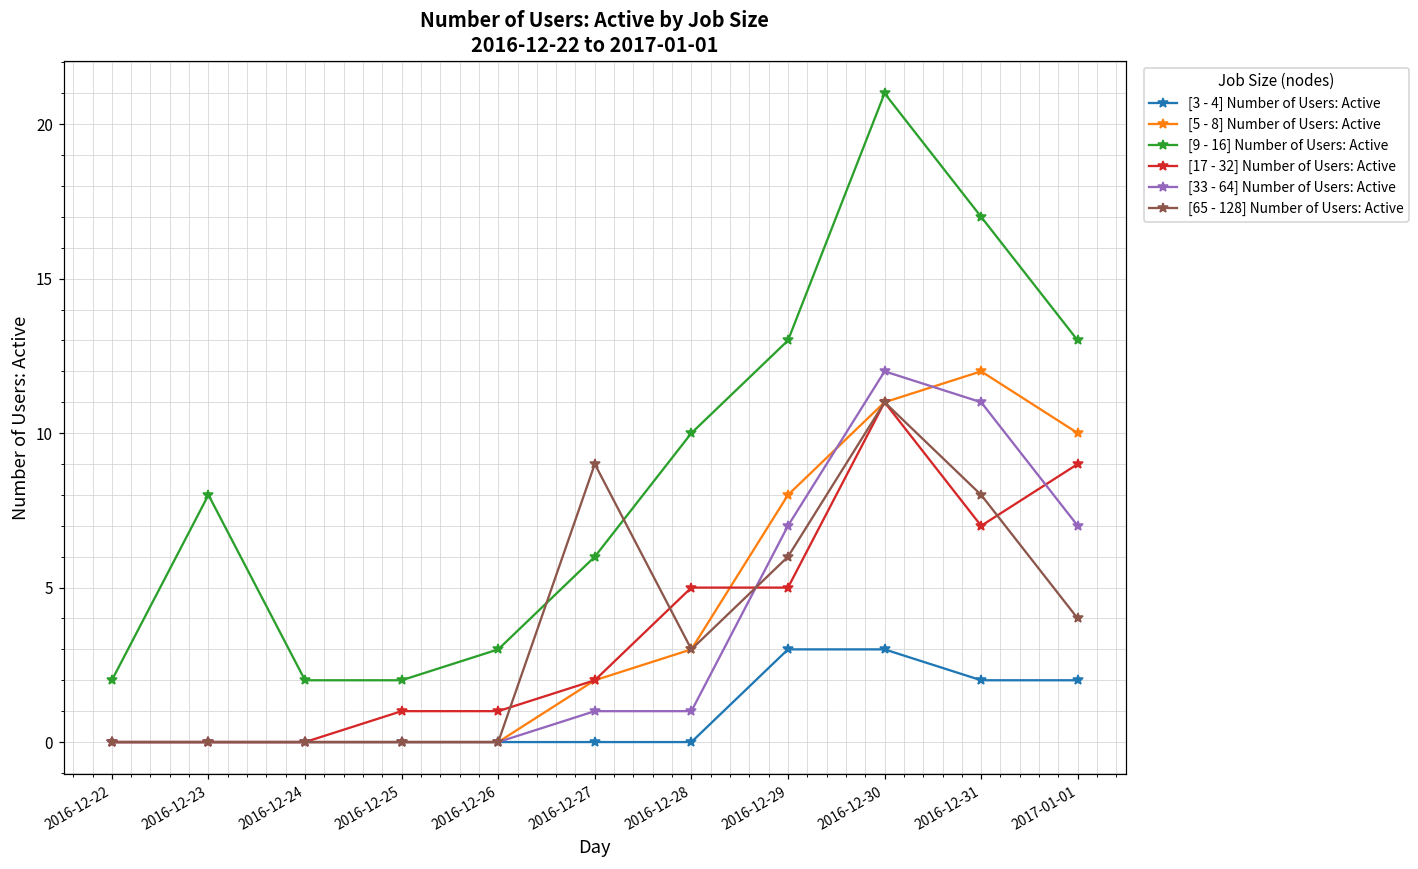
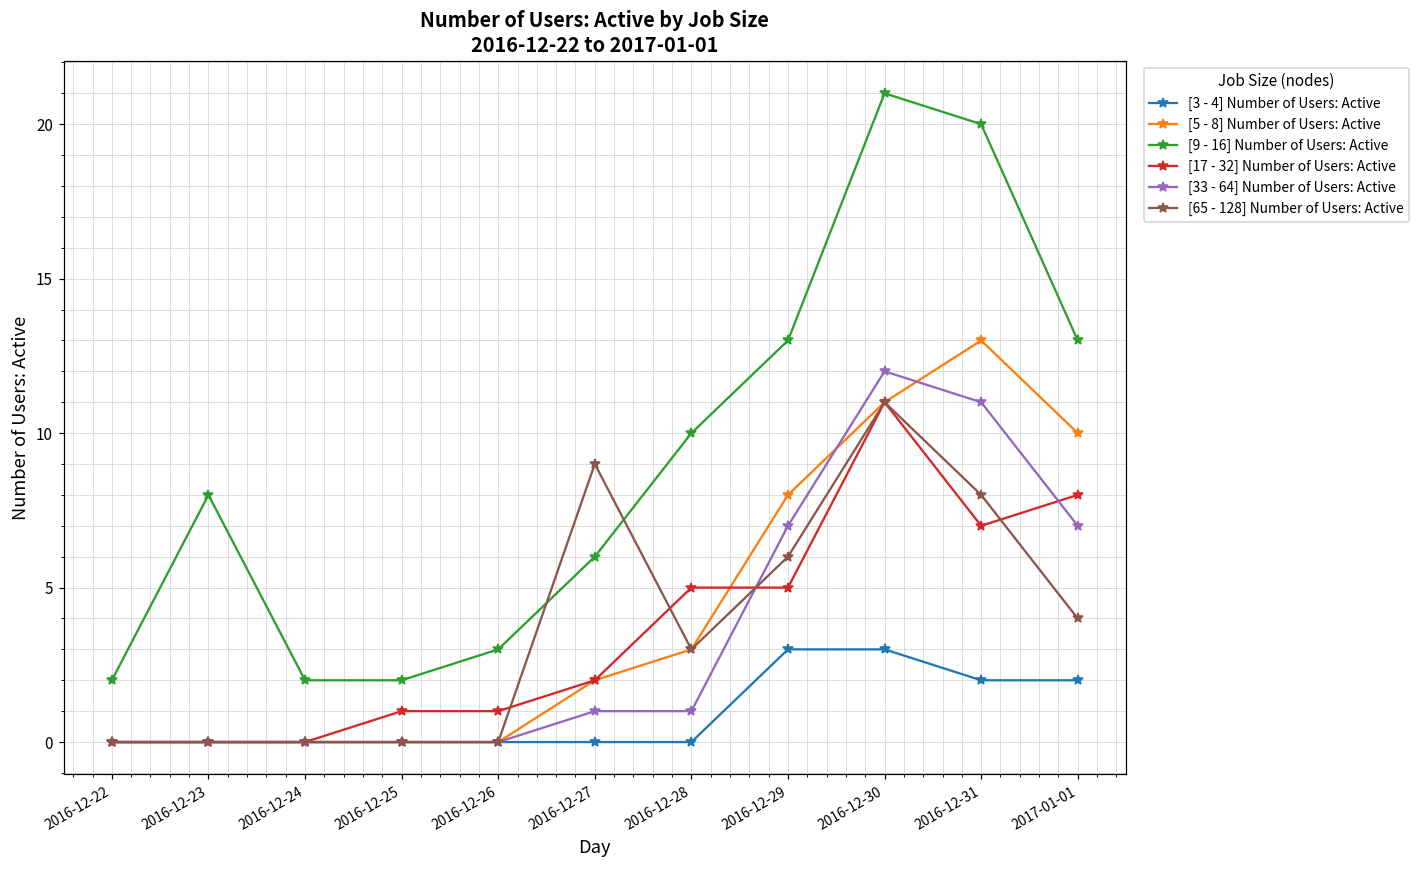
[5 - 8] Number of Users: Active, 2016-12-31: 12 -> 13
[9 - 16] Number of Users: Active, 2016-12-31: 17 -> 20
[17 - 32] Number of Users: Active, 2017-01-01: 9 -> 8
